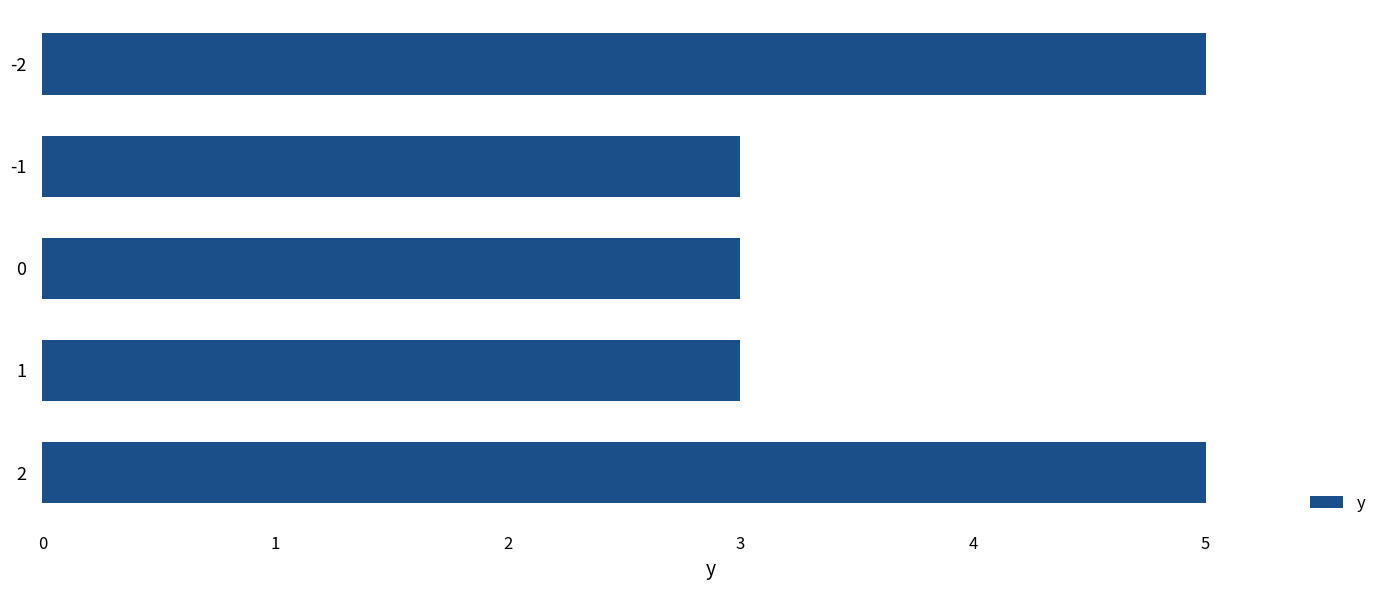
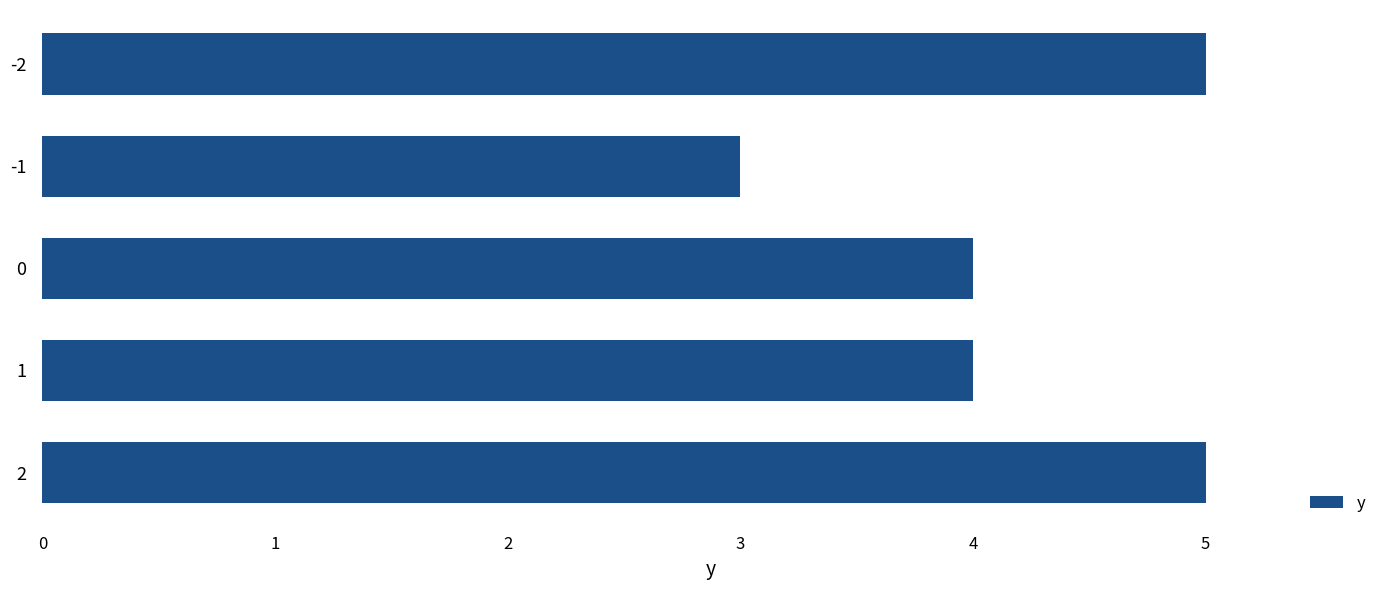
0: 3 -> 4
1: 3 -> 4
